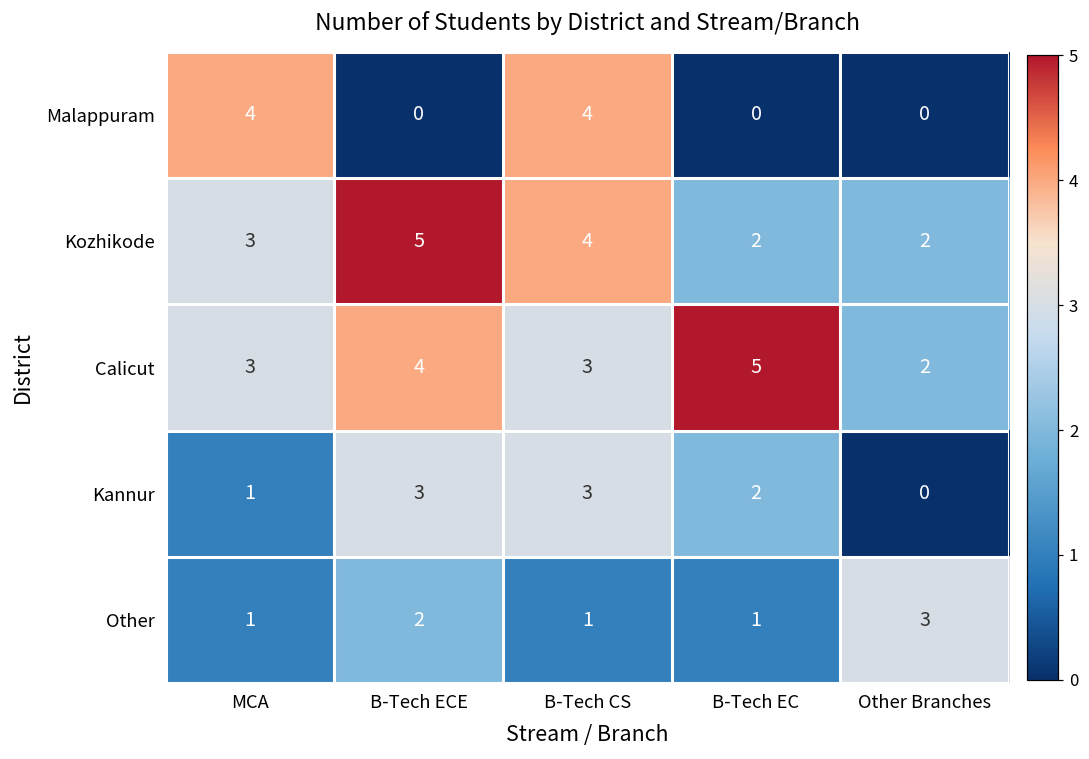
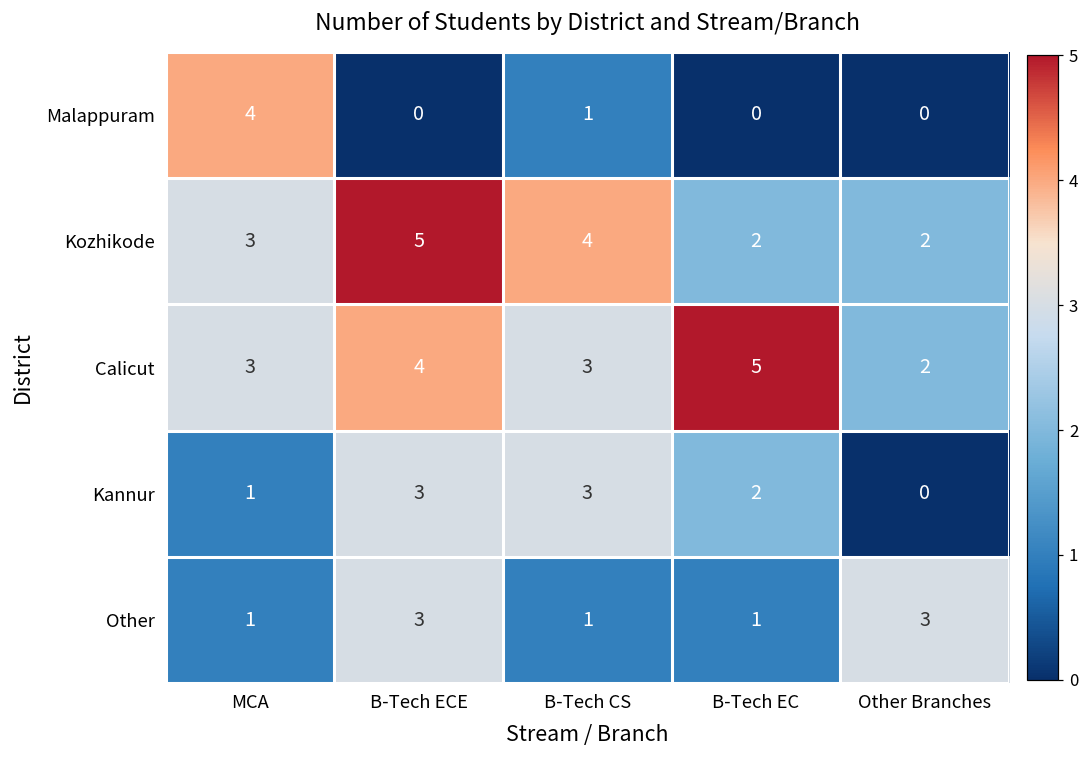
Malappuram, B-Tech CS: 4 -> 1
Other, B-Tech ECE: 2 -> 3
